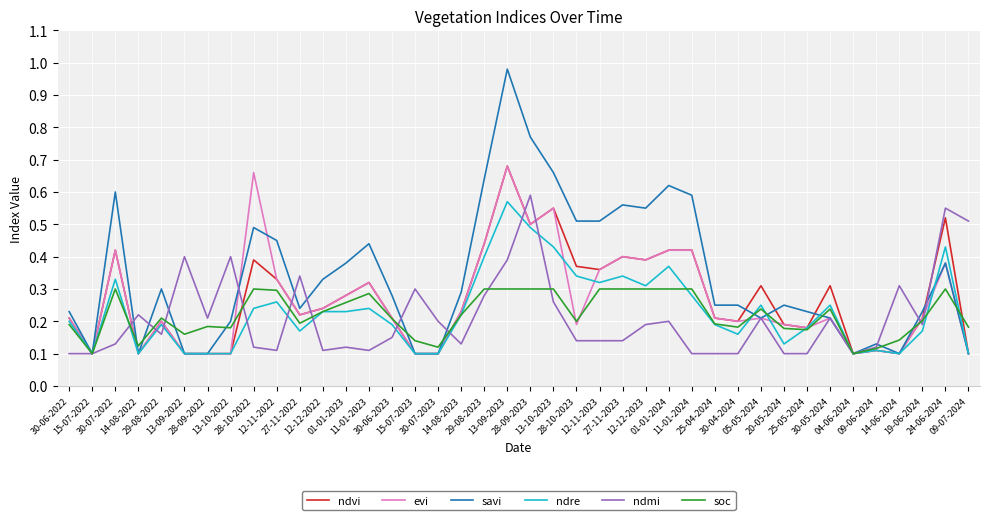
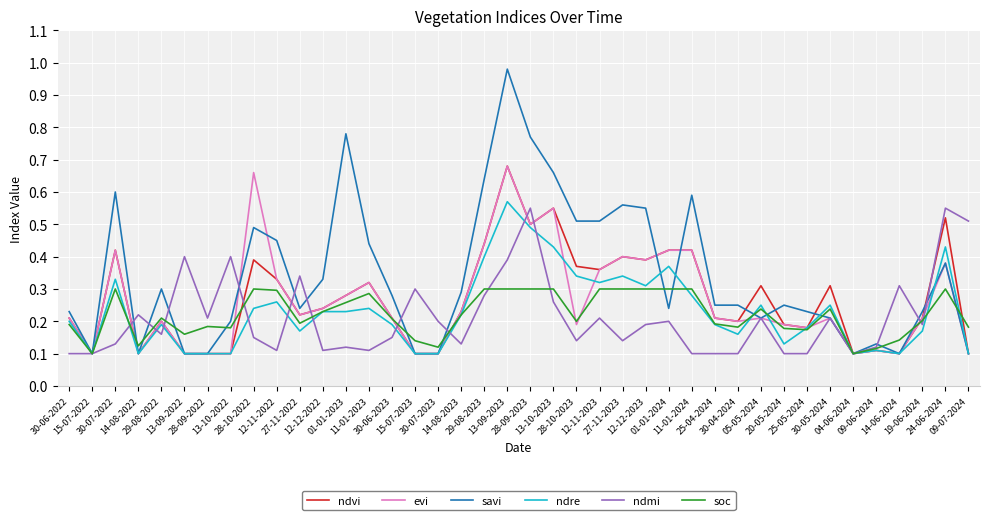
ndmi, 28-10-2022: 0.12 -> 0.15
savi, 01-01-2023: 0.38 -> 0.78
ndmi, 28-09-2023: 0.59 -> 0.55
ndmi, 12-11-2023: 0.14 -> 0.21
savi, 01-01-2024: 0.62 -> 0.24
